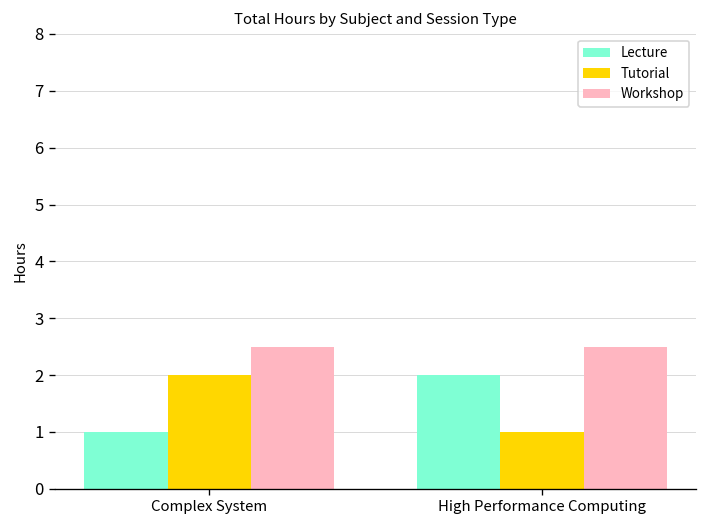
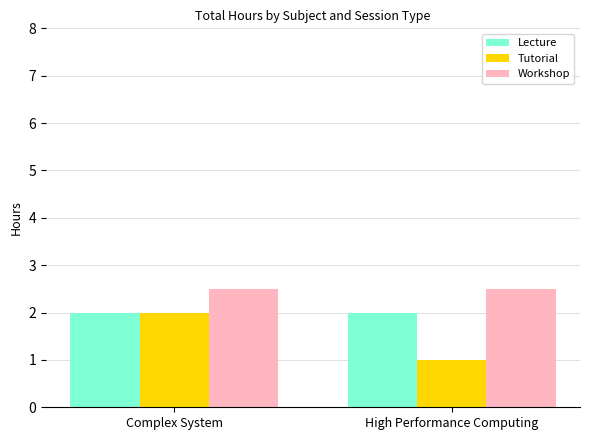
Lecture, Complex System: 1 -> 2
